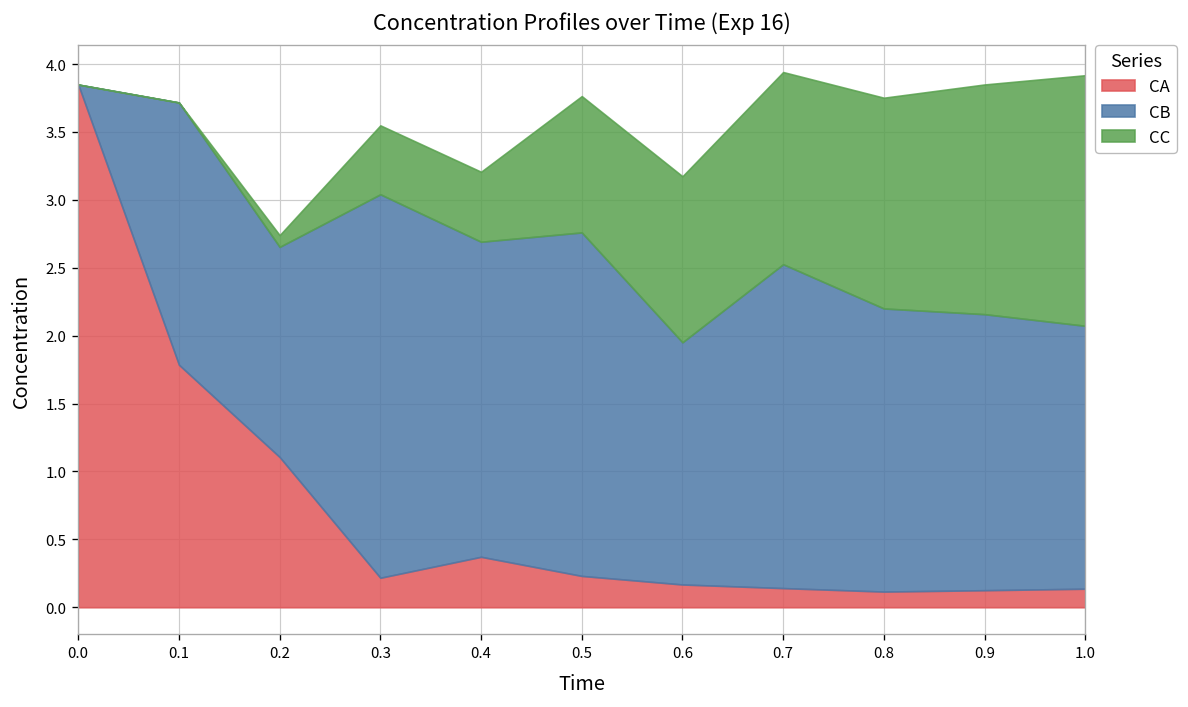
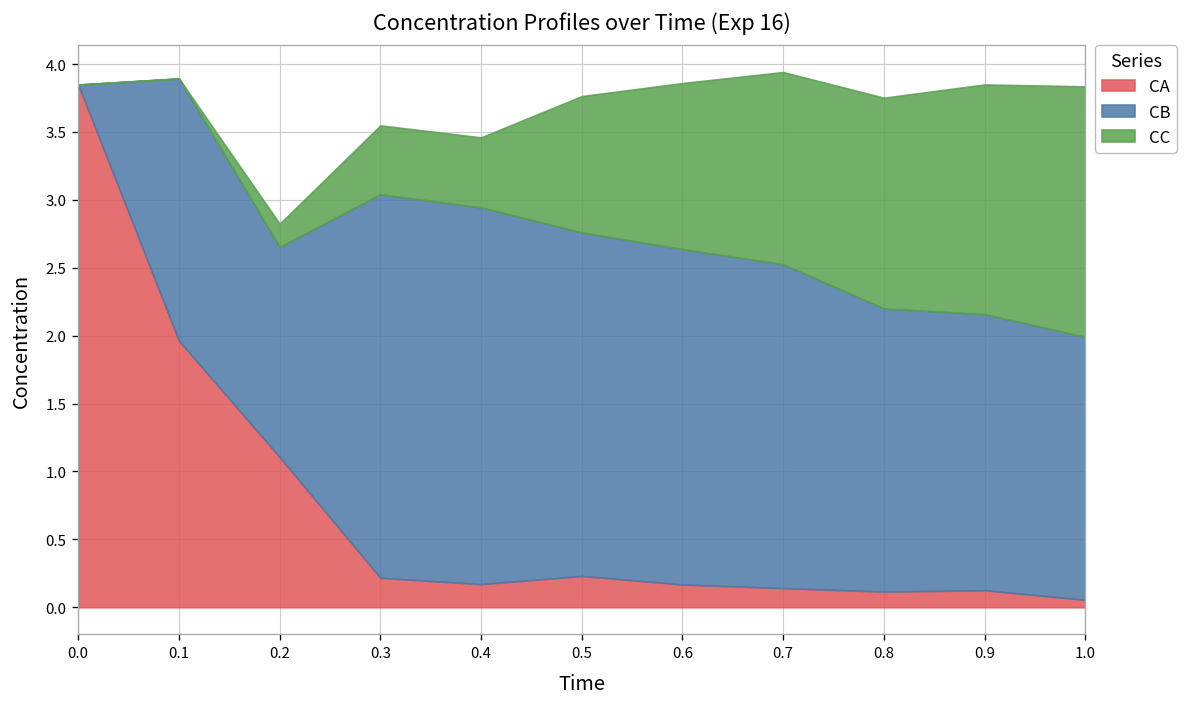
CA, 0.1: 1.79 -> 1.96
CC, 0.2: 0.09 -> 0.17
CA, 0.4: 0.37 -> 0.17
CB, 0.4: 2.32 -> 2.77
CB, 0.6: 1.78 -> 2.47
CA, 1.0: 0.14 -> 0.05
